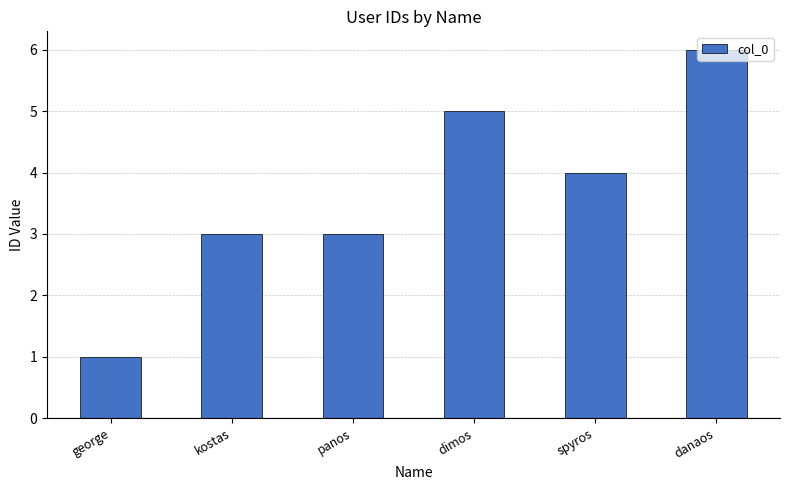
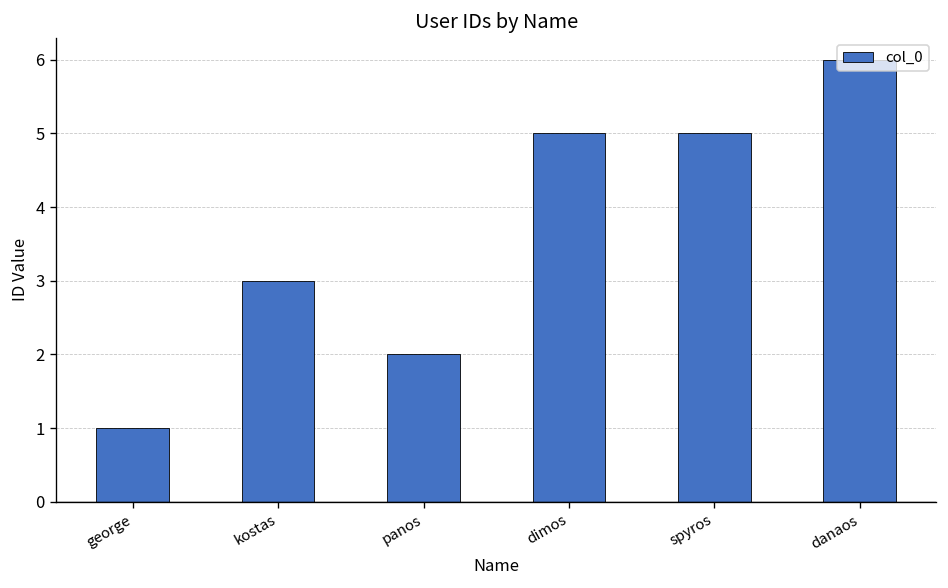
panos: 3 -> 2
spyros: 4 -> 5
